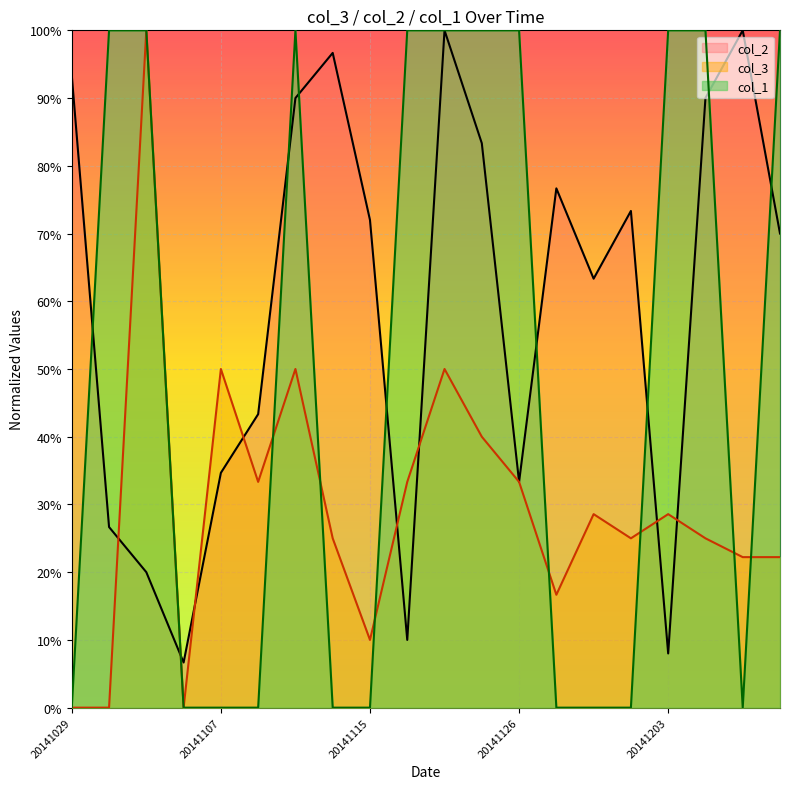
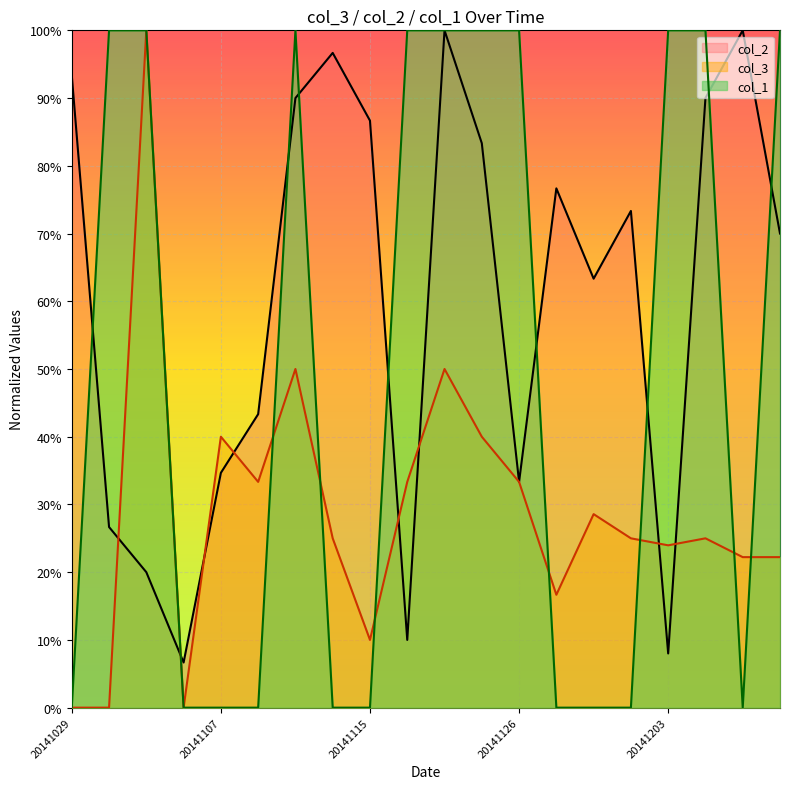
col_3, 20141107: 50% -> 40%
col_2, 20141115: 72% -> 87%
col_3, 20141203: 29% -> 24%
